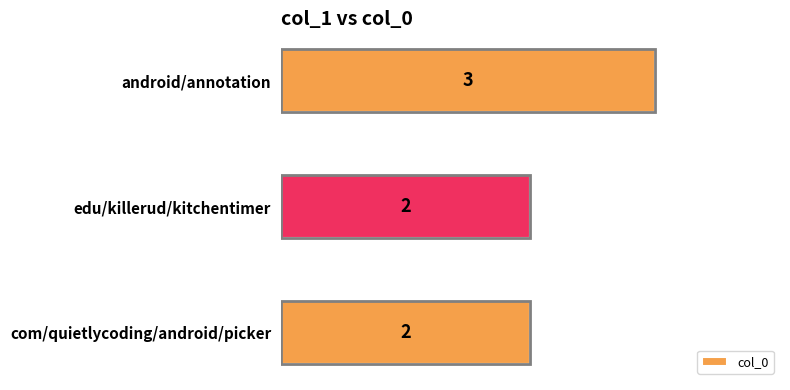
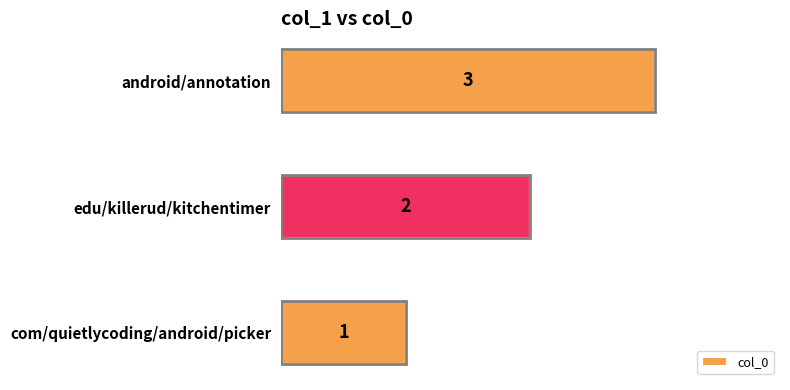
com/quietlycoding/android/picker: 2 -> 1
